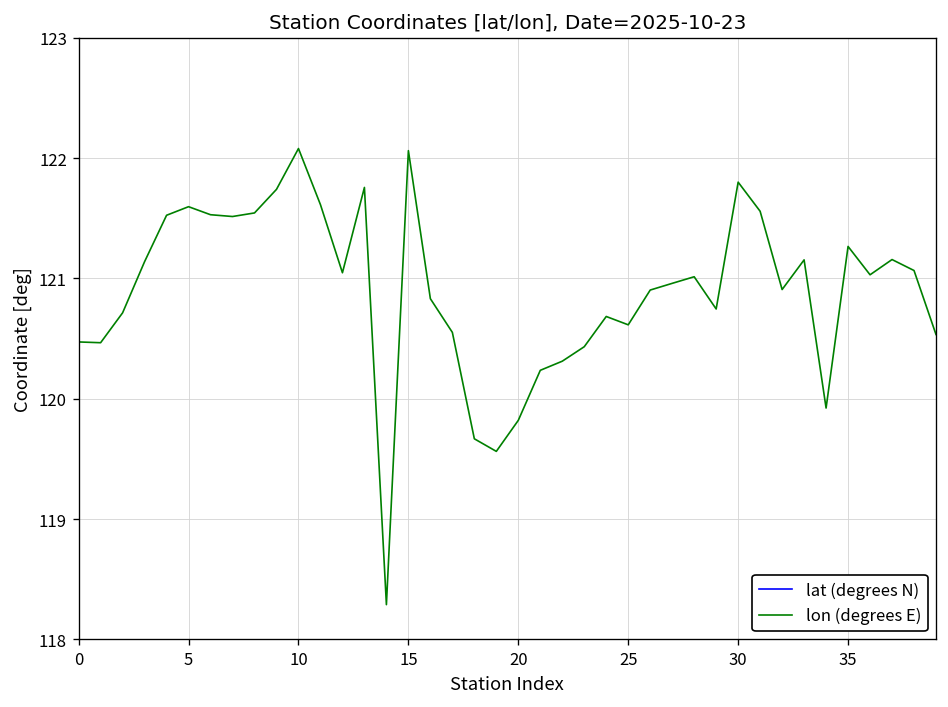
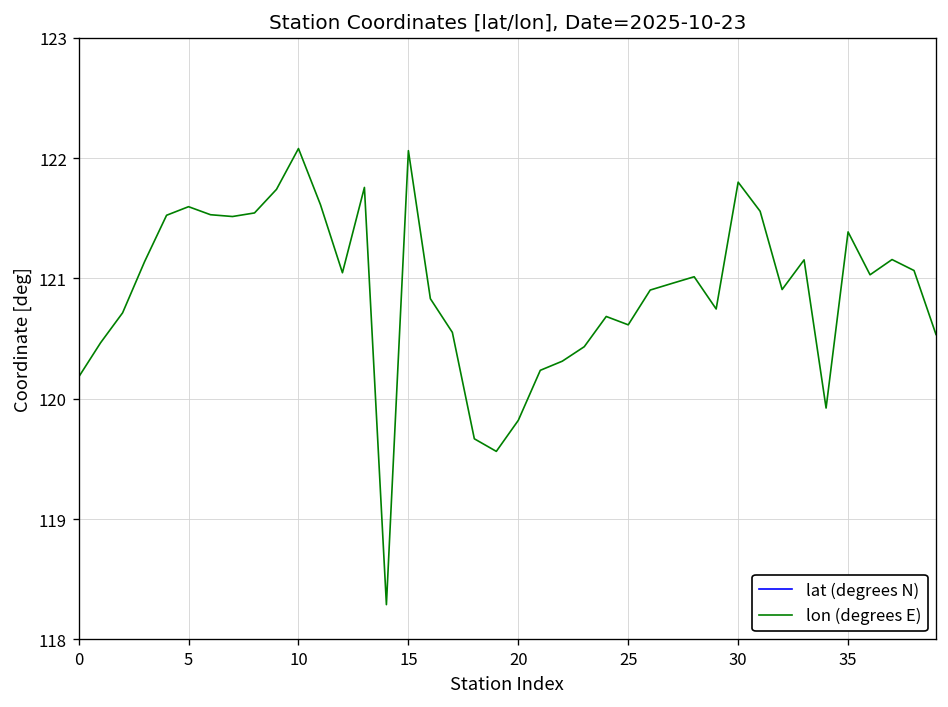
lon (degrees E), 0: 120.47 -> 120.18
lon (degrees E), 35: 121.27 -> 121.39
